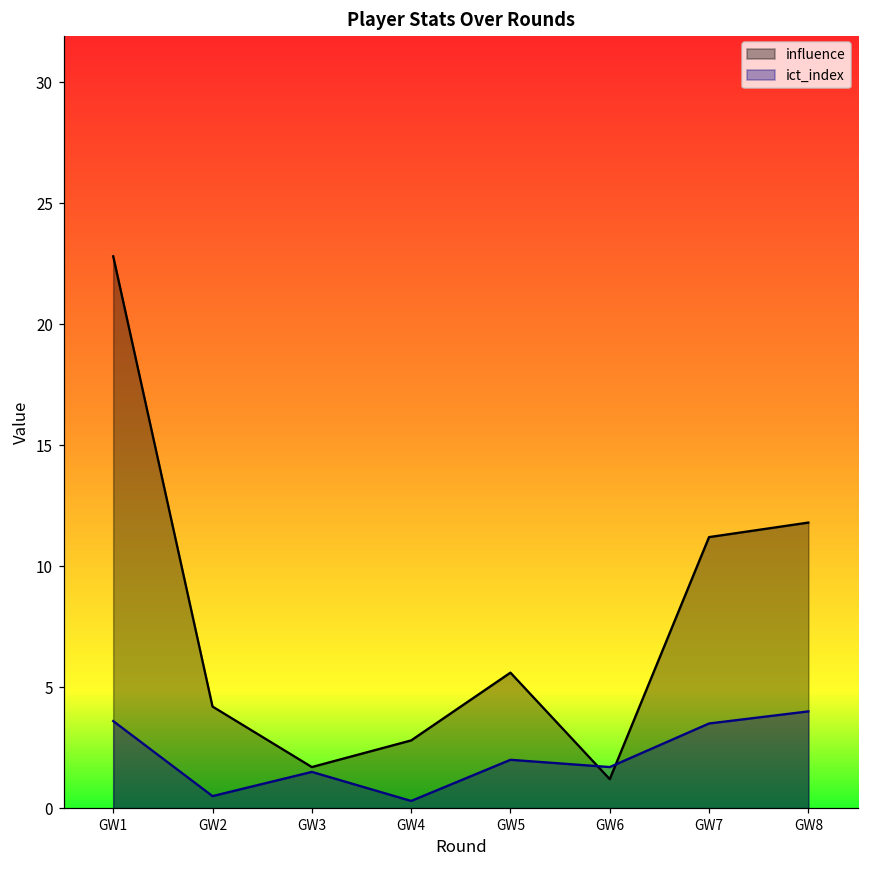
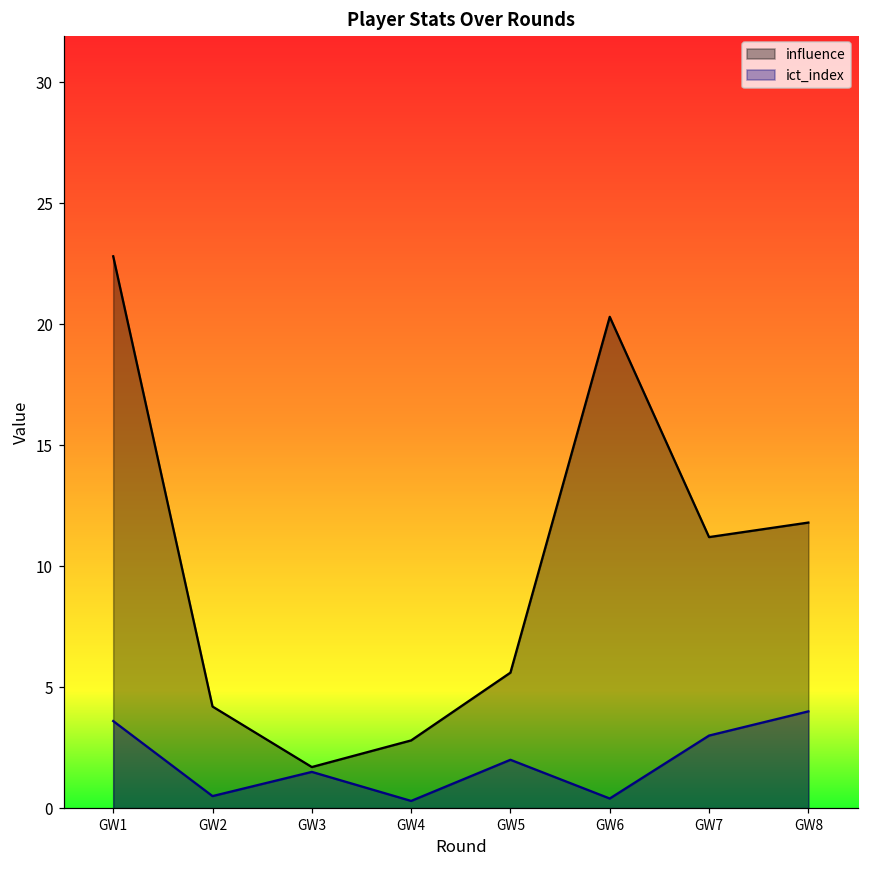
influence, GW6: 1.2 -> 20.3
ict_index, GW6: 1.7 -> 0.4
ict_index, GW7: 3.5 -> 3.0
